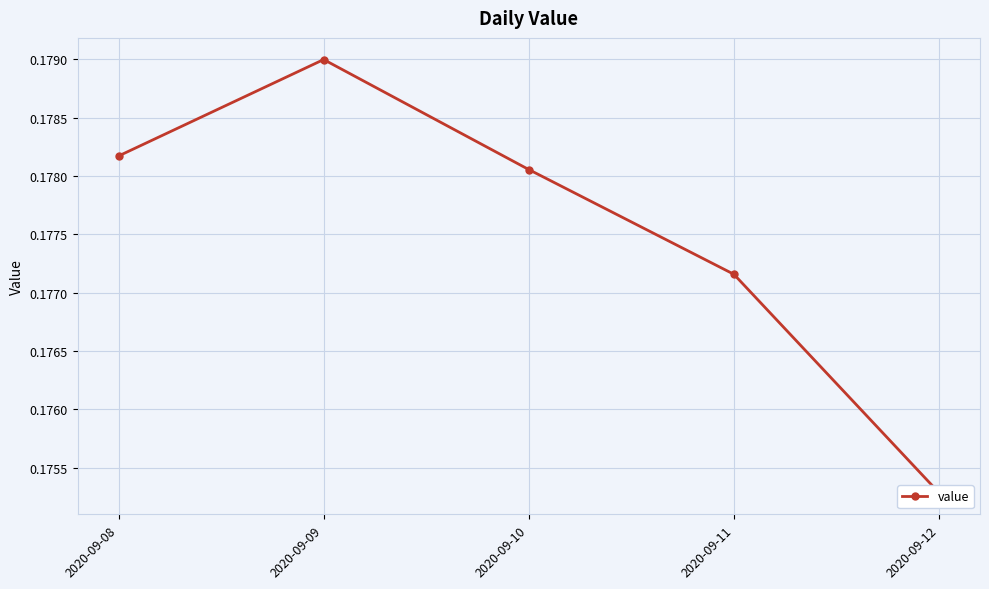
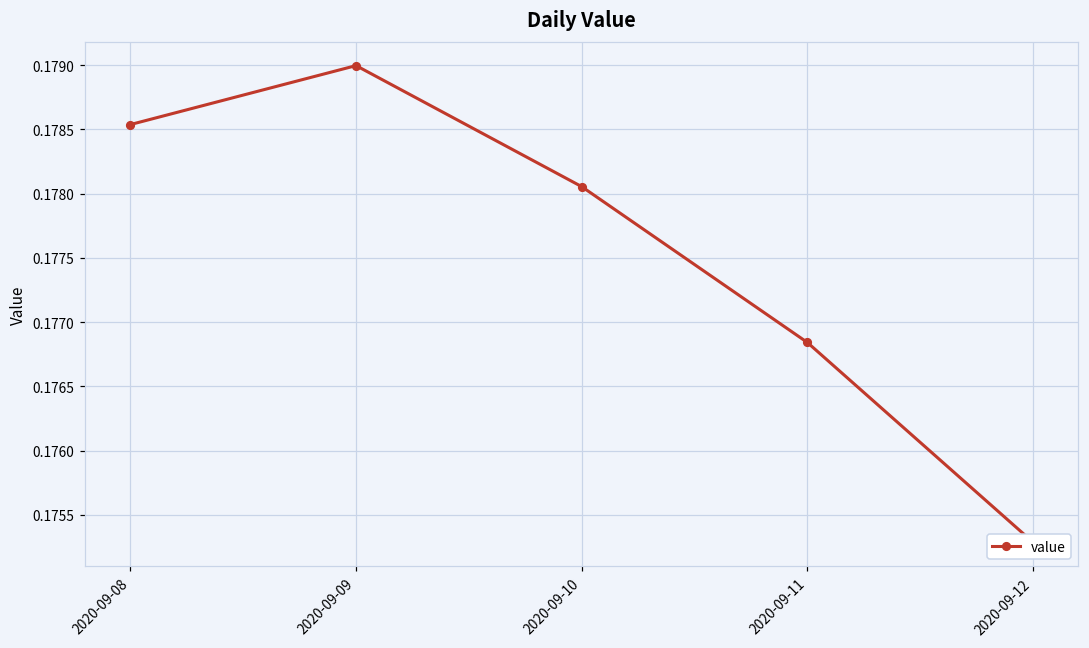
2020-09-08: 0.17817 -> 0.17854
2020-09-11: 0.17716 -> 0.17684
